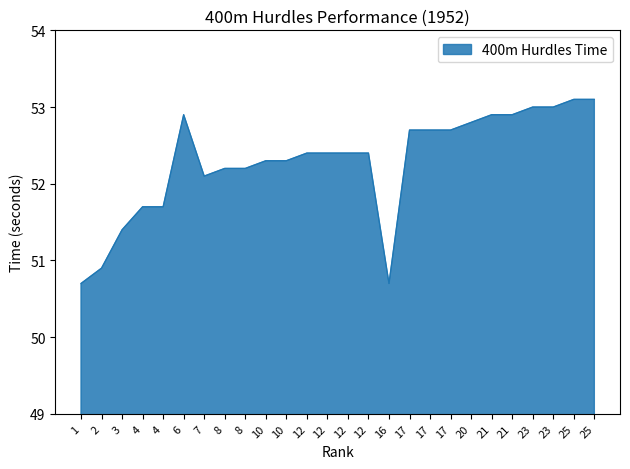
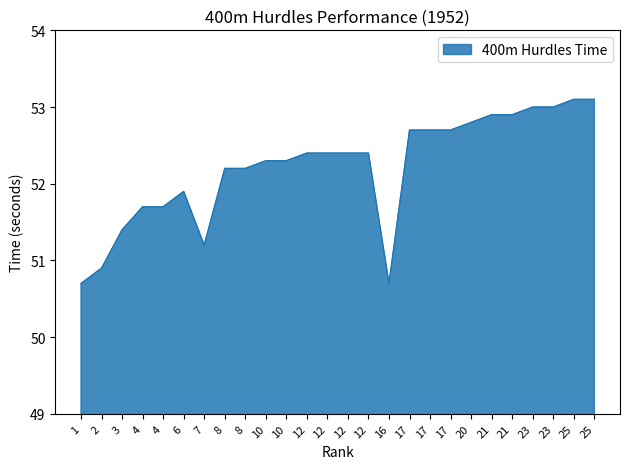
6: 52.9 -> 51.9
7: 52.1 -> 51.2
